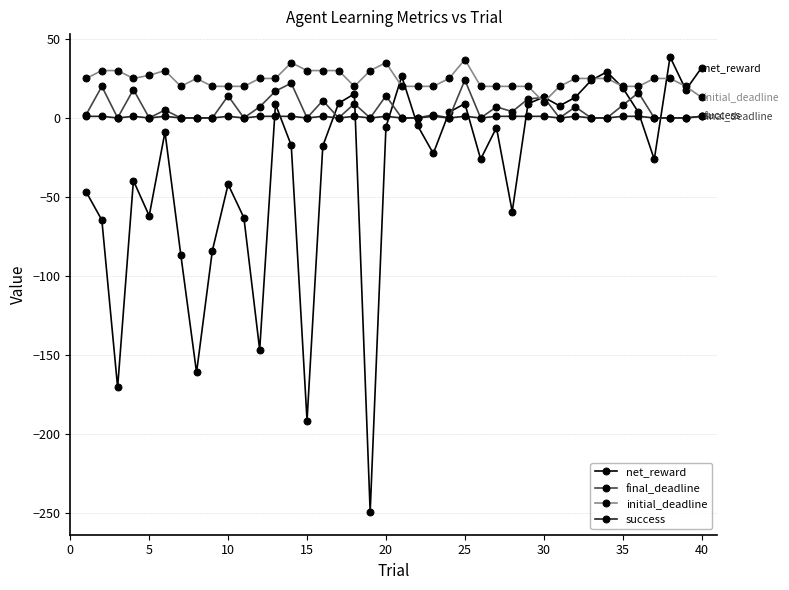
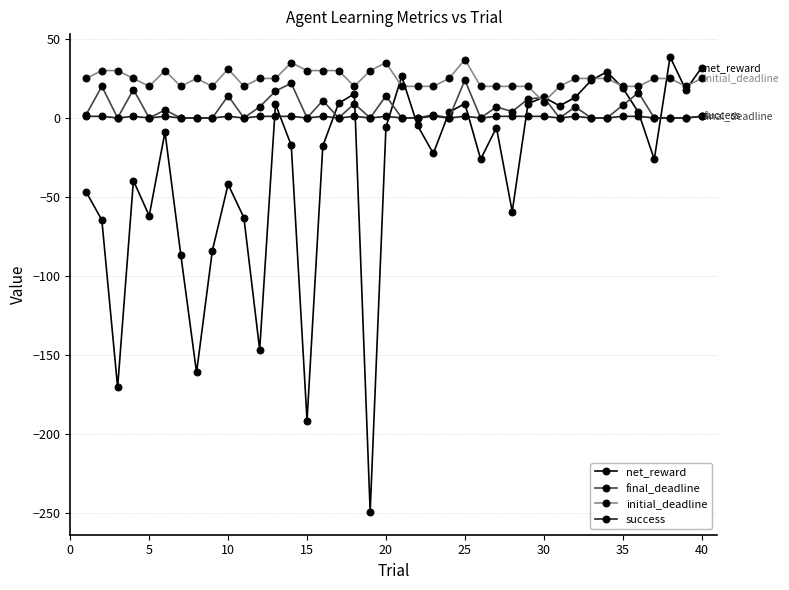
initial_deadline, 5: 27 -> 20
initial_deadline, 10: 20 -> 31
initial_deadline, 40: 13 -> 25
